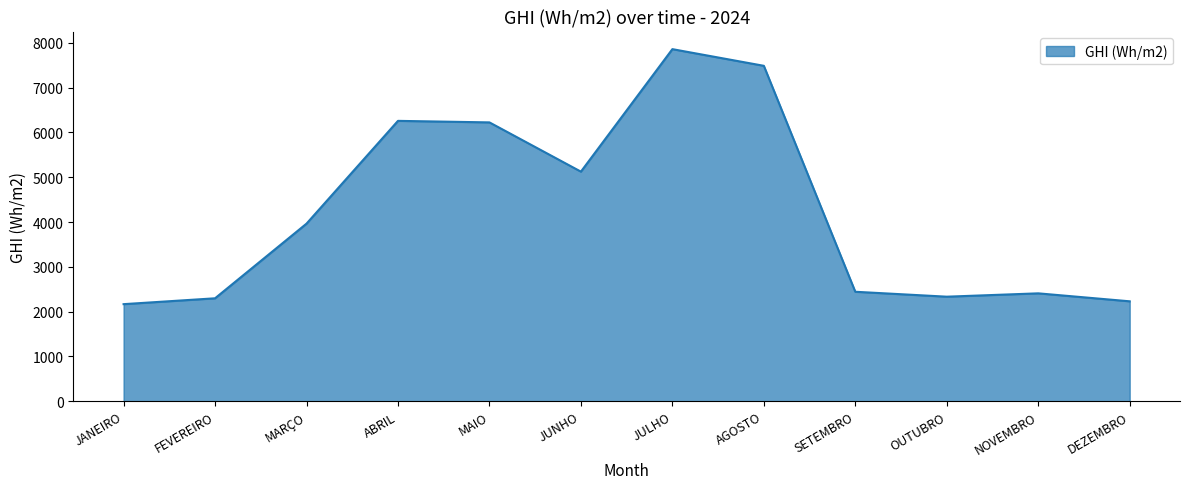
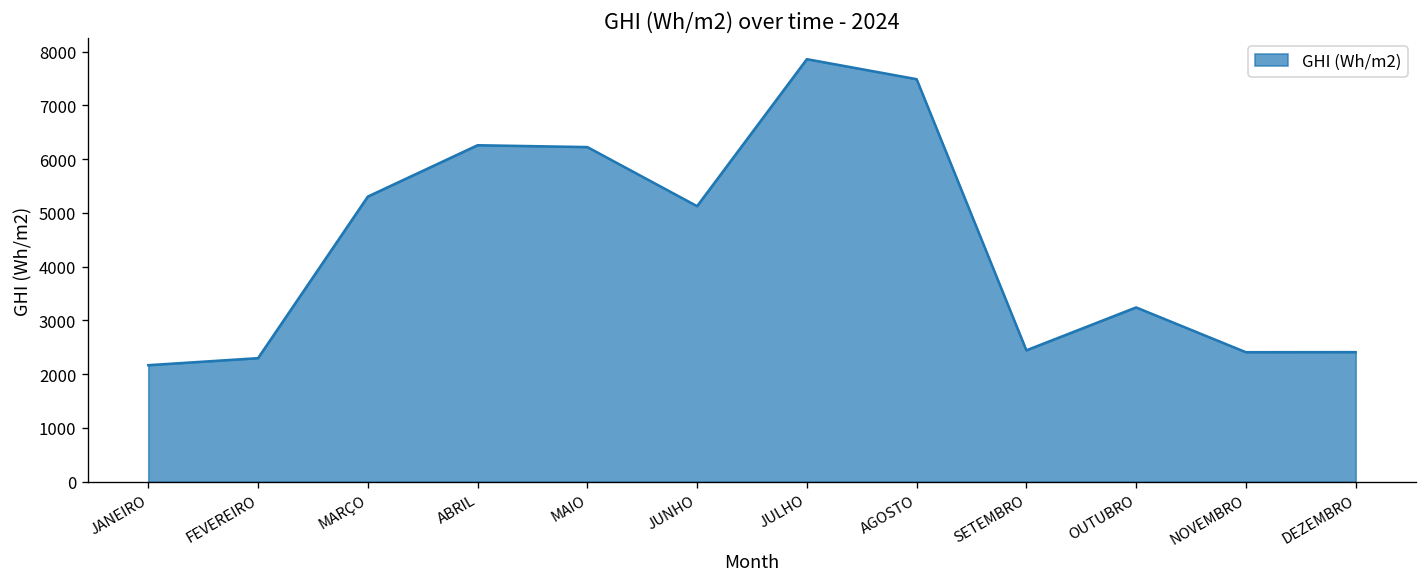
MARÇO: 4000 -> 5300
OUTUBRO: 2300 -> 3200
DEZEMBRO: 2200 -> 2400
